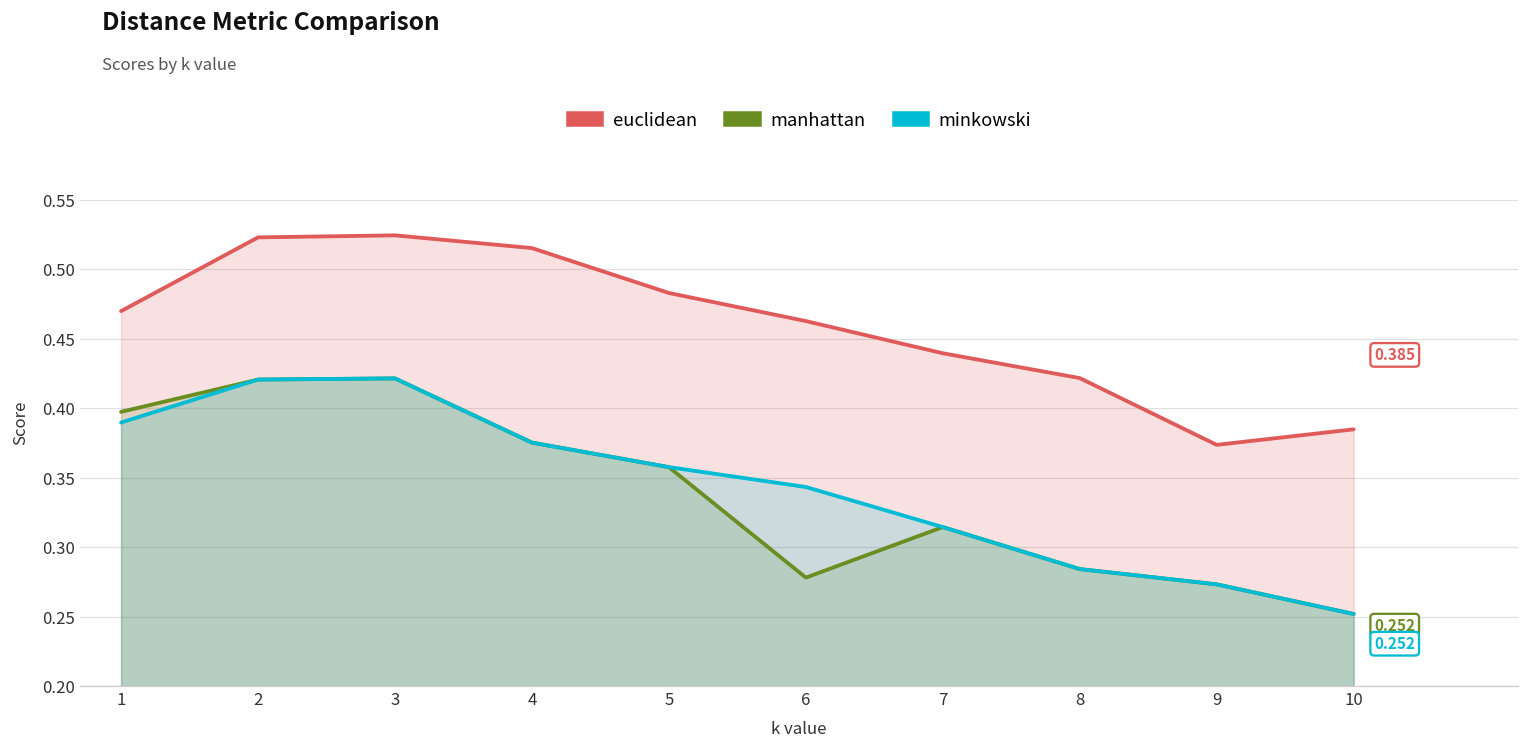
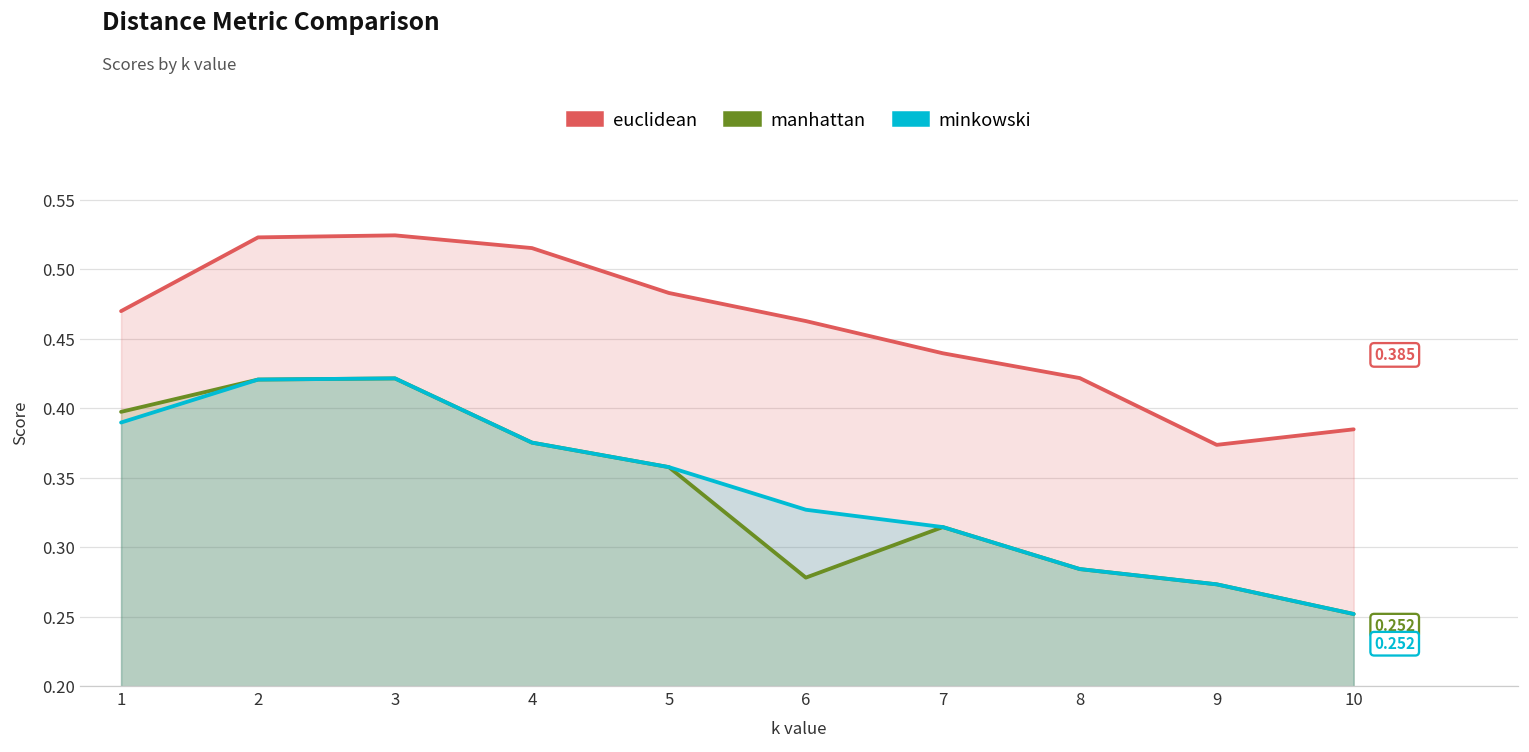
minkowski, 6: 0.343 -> 0.327
